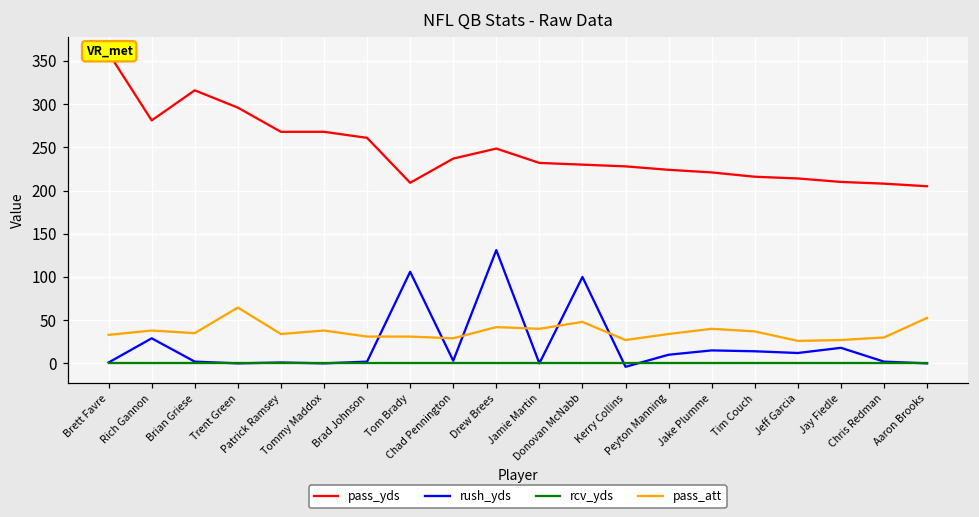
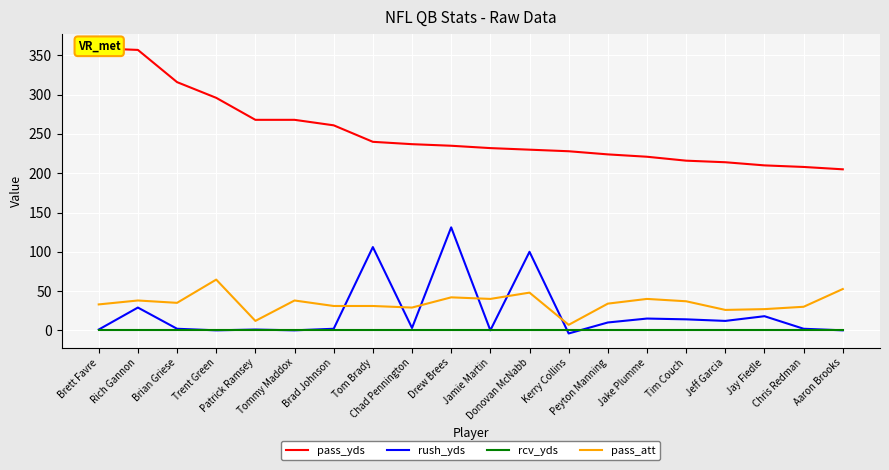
pass_yds, Rich Gannon: 280 -> 360
pass_att, Patrick Ramsey: 30 -> 10
pass_yds, Tom Brady: 210 -> 240
pass_yds, Drew Brees: 250 -> 240
pass_att, Kerry Collins: 30 -> 10
